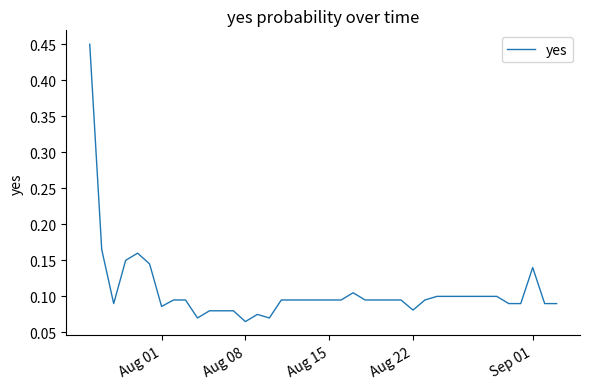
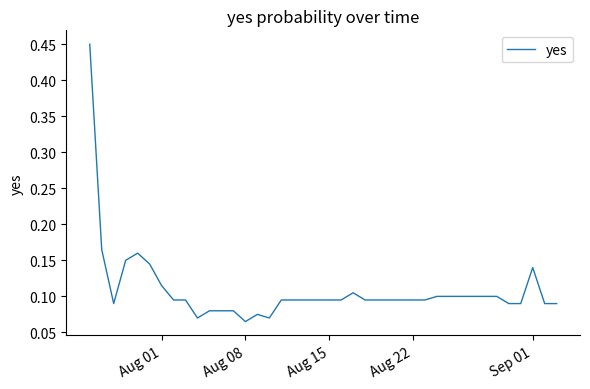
Aug 01: 0.09 -> 0.12
Aug 22: 0.08 -> 0.10
